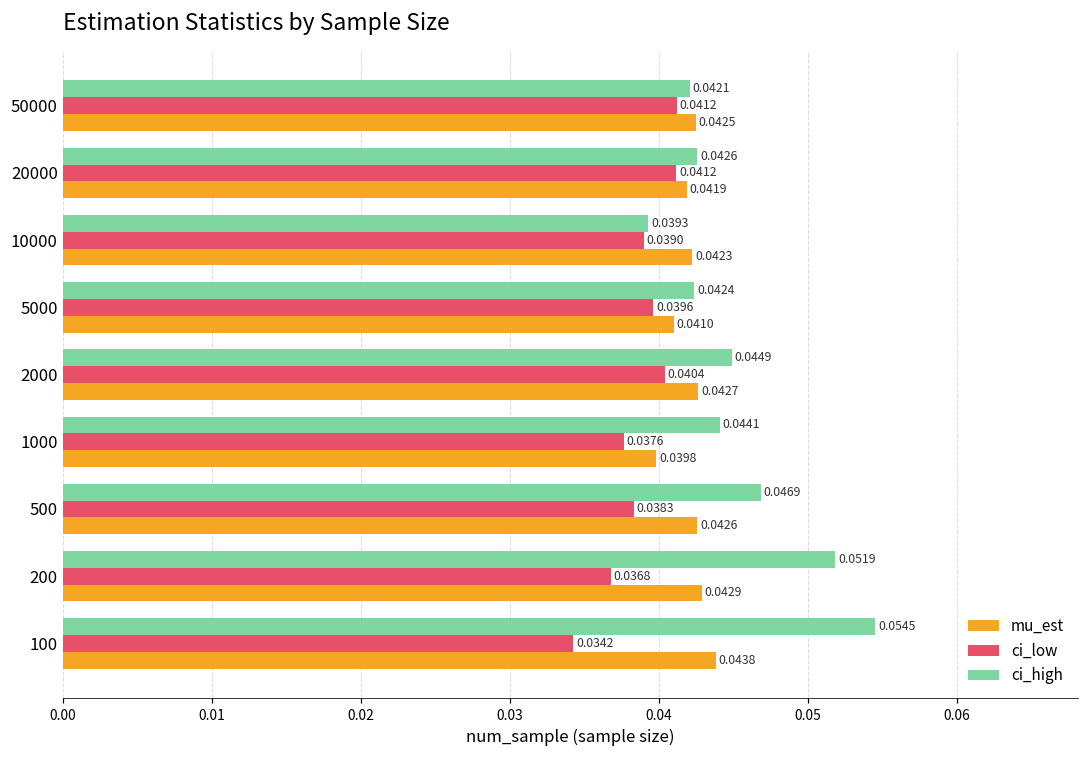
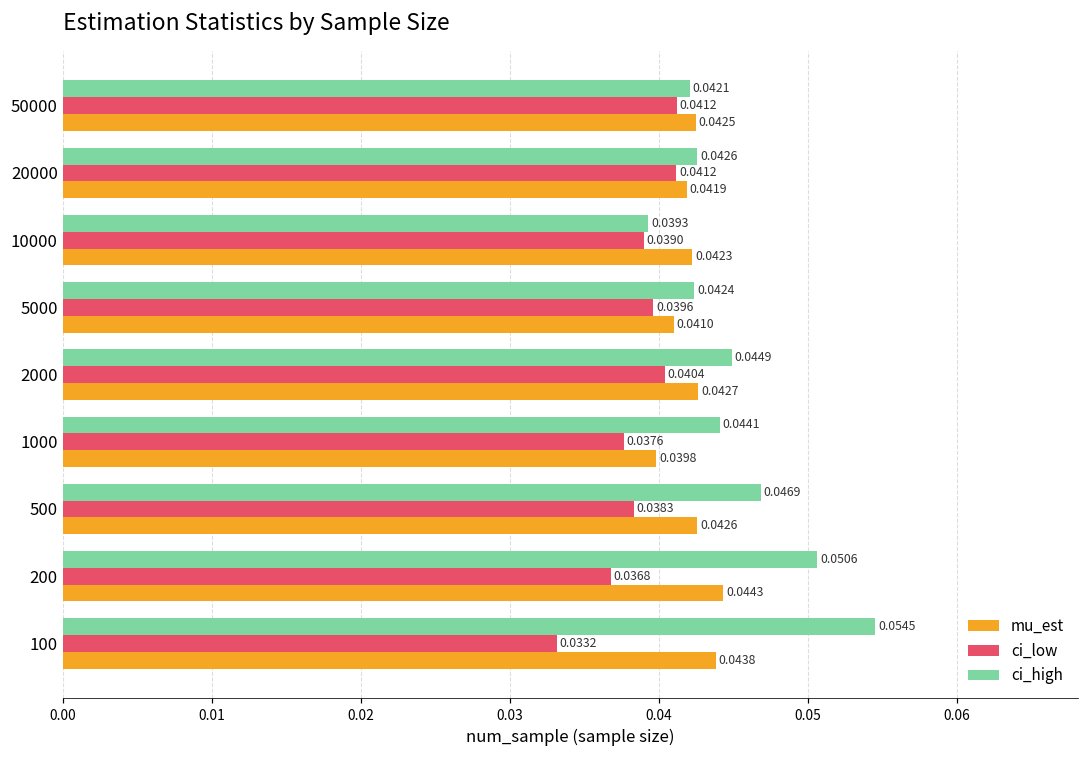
ci_high, 200: 0.0519 -> 0.0506
mu_est, 200: 0.0429 -> 0.0443
ci_low, 100: 0.0342 -> 0.0332
